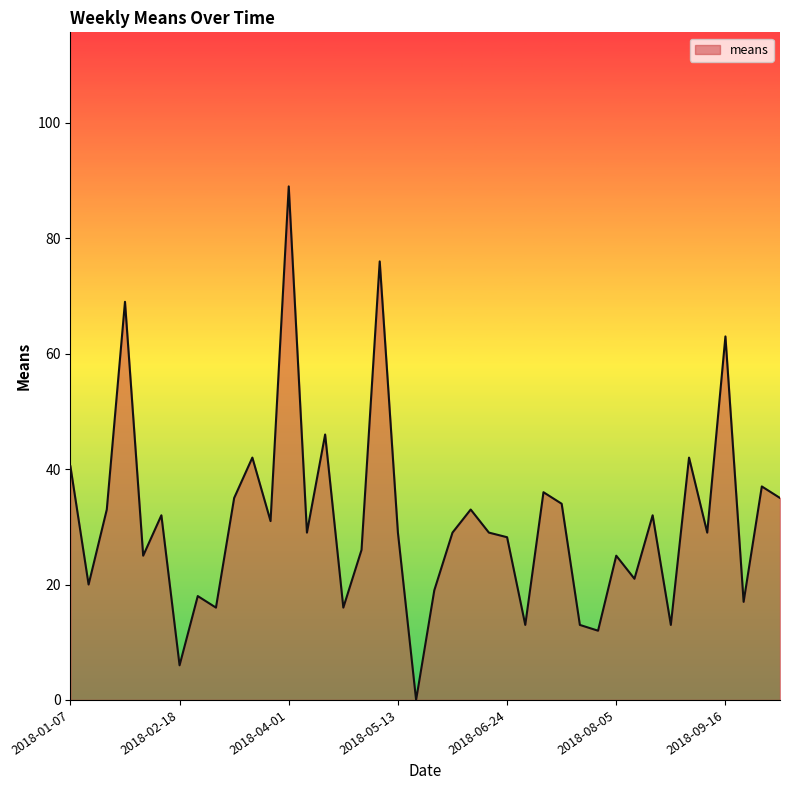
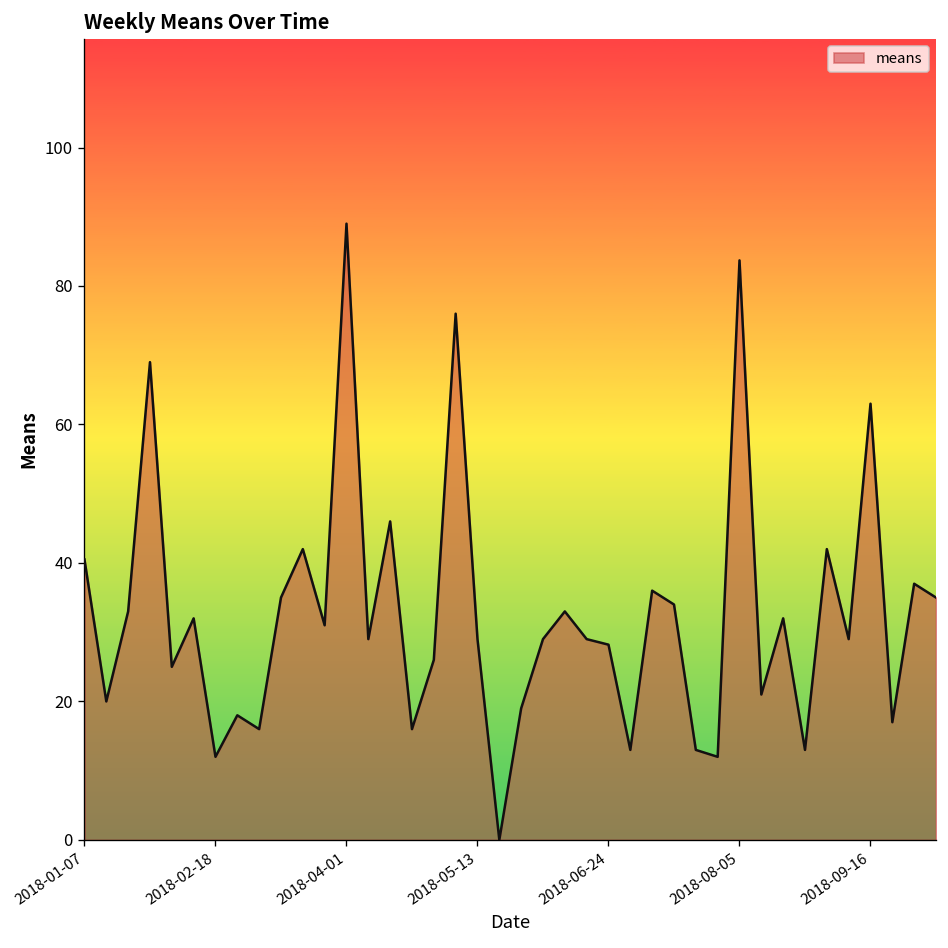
2018-02-18: 6 -> 12
2018-08-05: 25 -> 84
